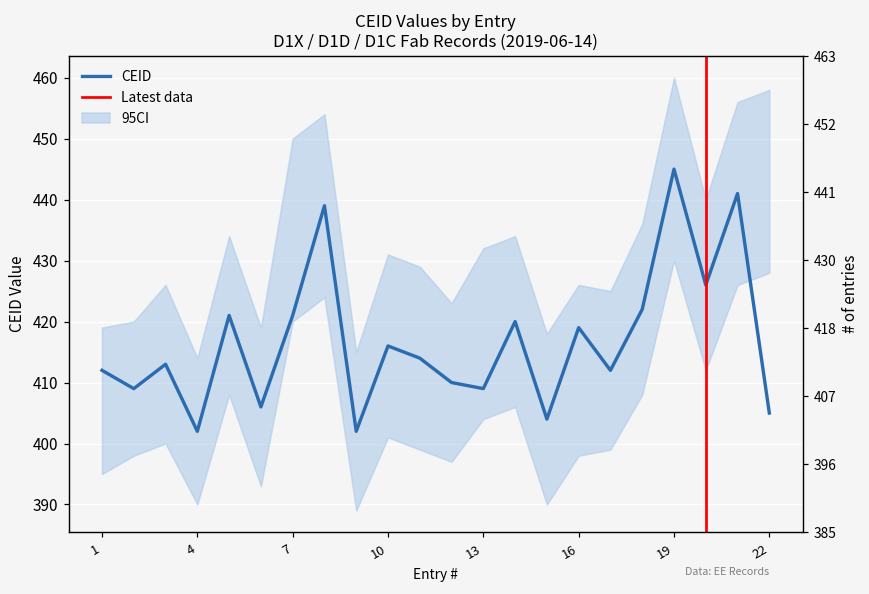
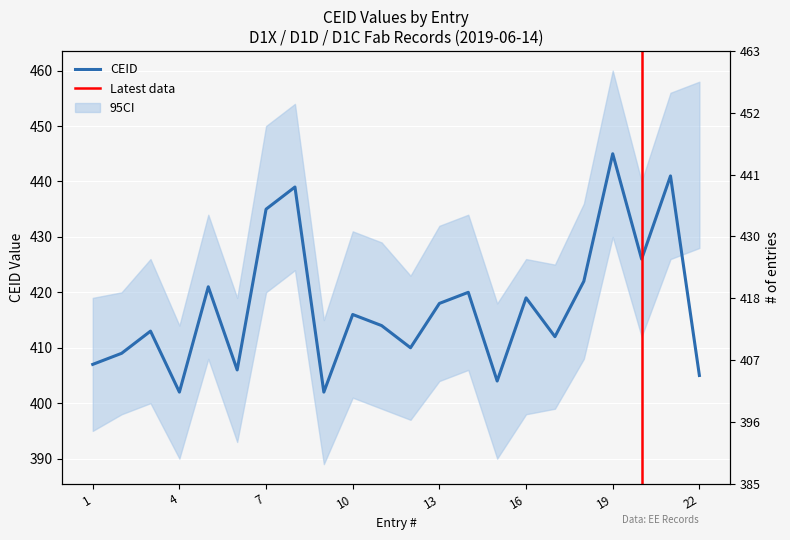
CEID, 1: 412 -> 407
CEID, 7: 421 -> 435
CEID, 13: 409 -> 418
